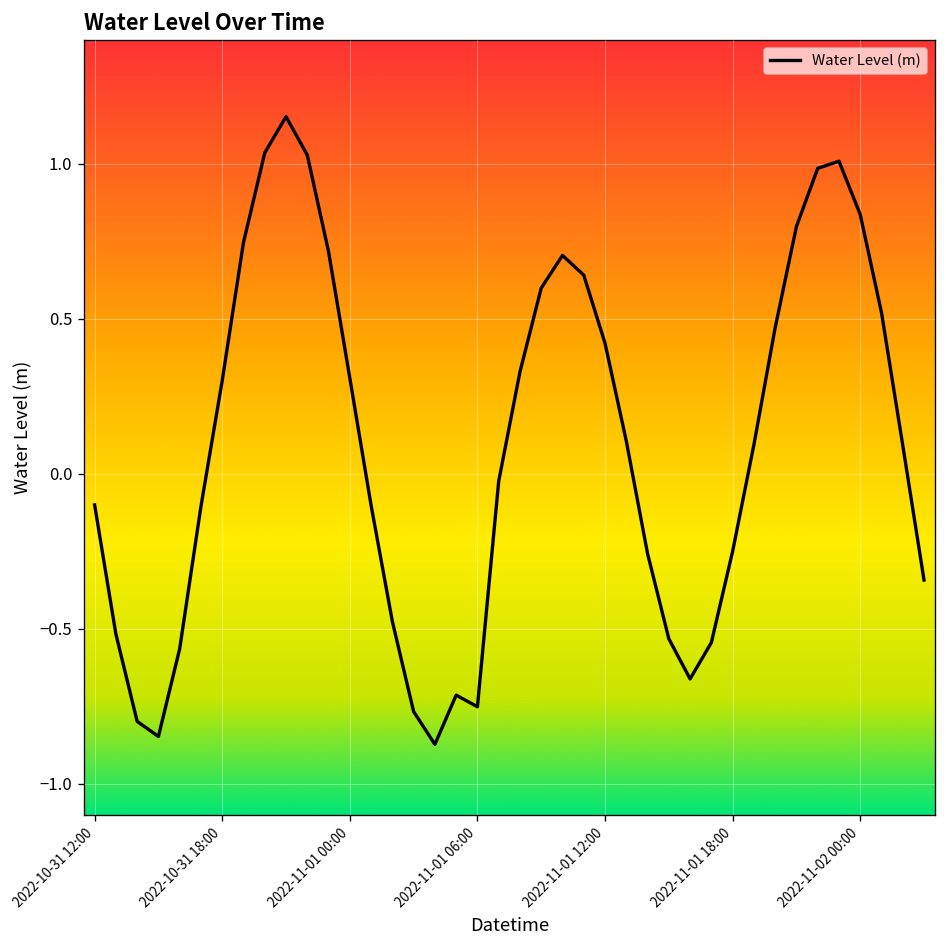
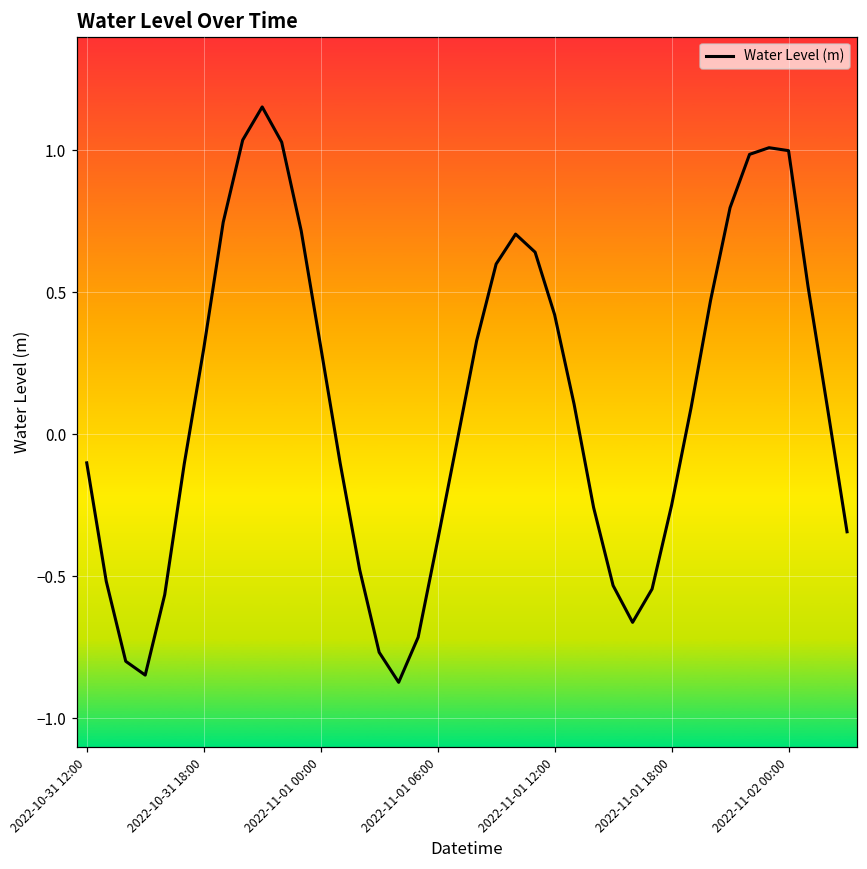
2022-11-01 06:00: -0.75 -> -0.37
2022-11-02 00:00: 0.84 -> 1.00
